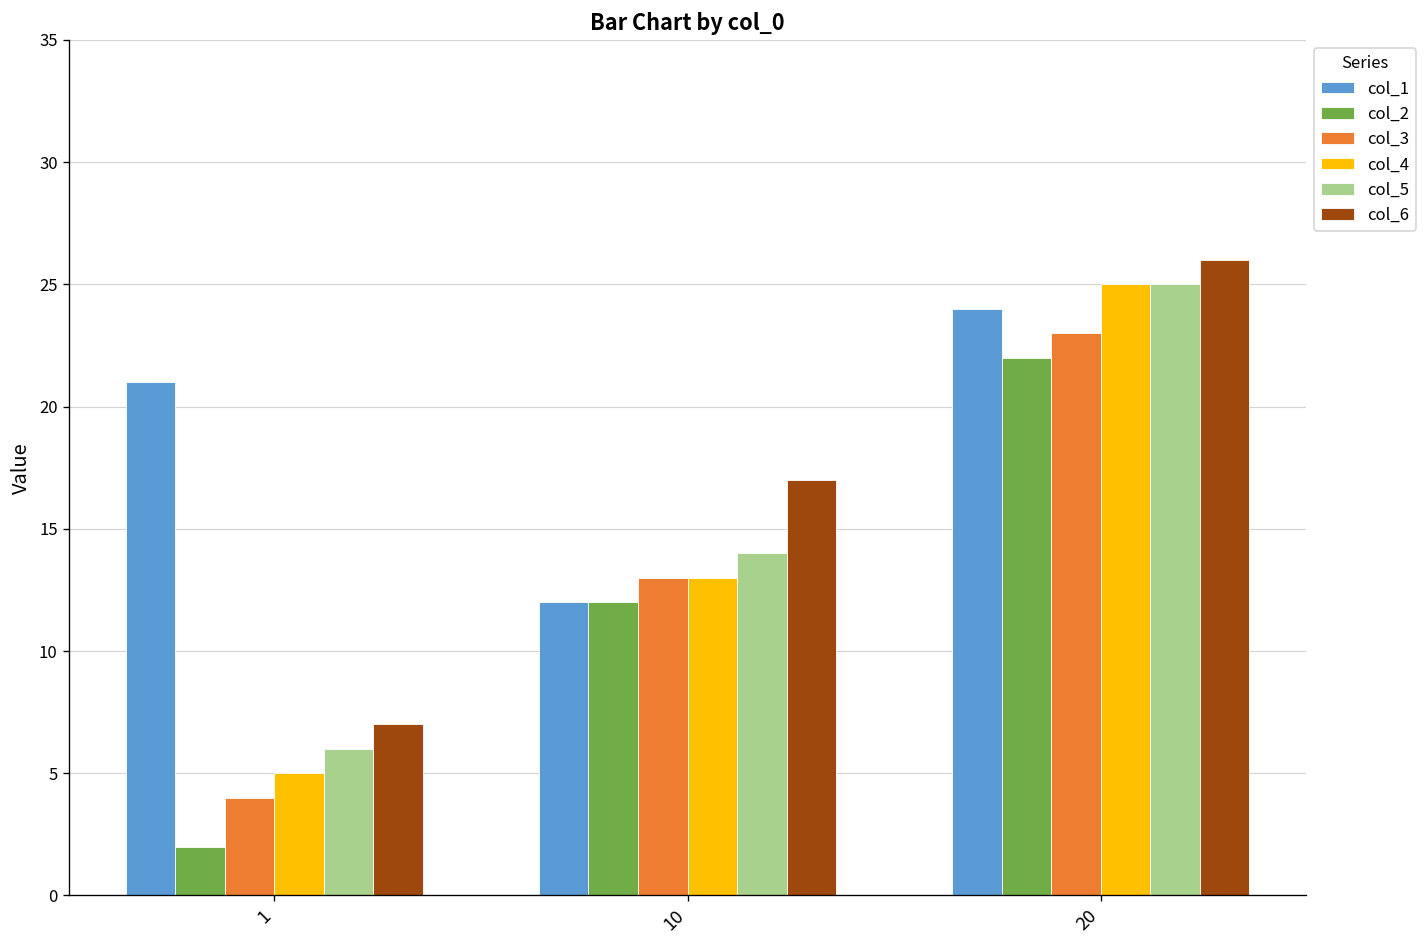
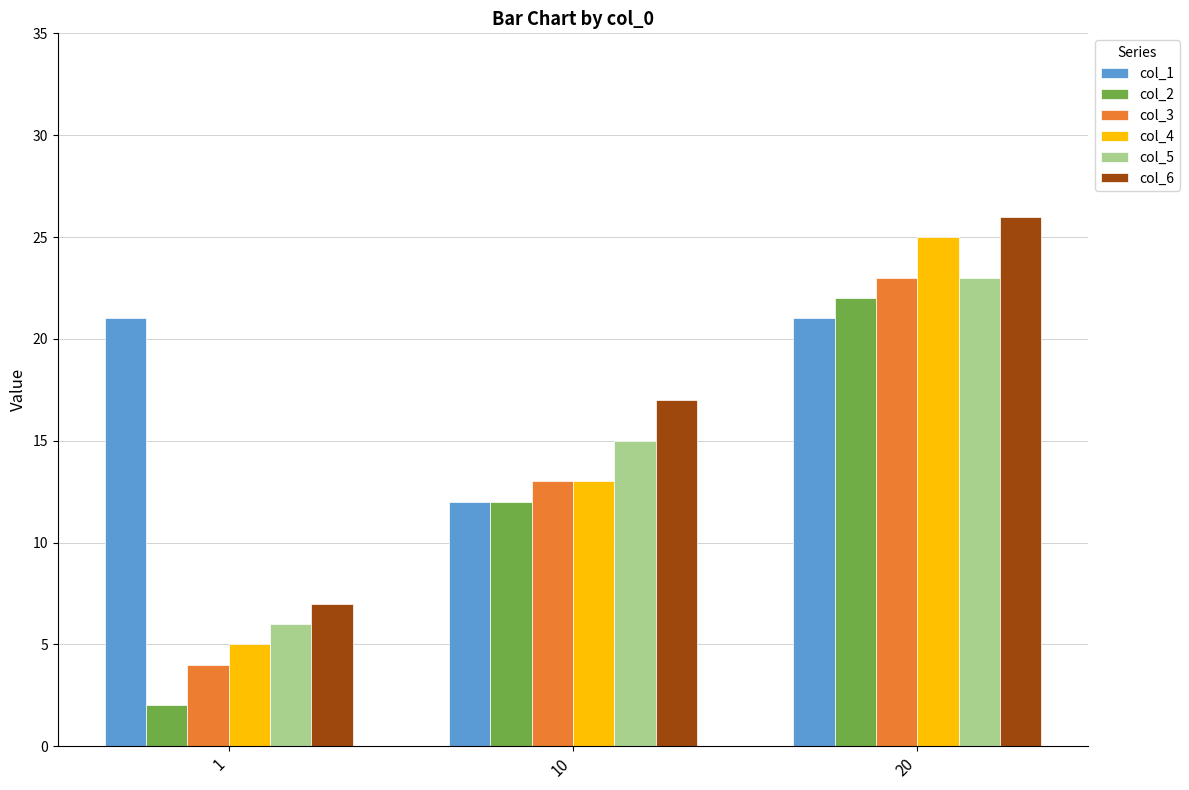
col_5, 10: 14 -> 15
col_1, 20: 24 -> 21
col_5, 20: 25 -> 23
